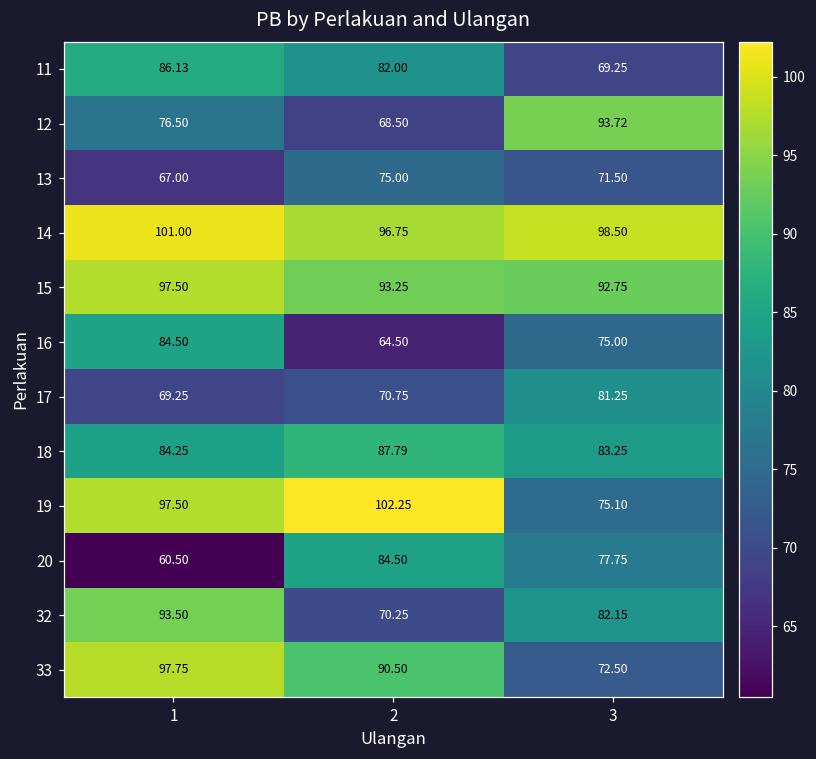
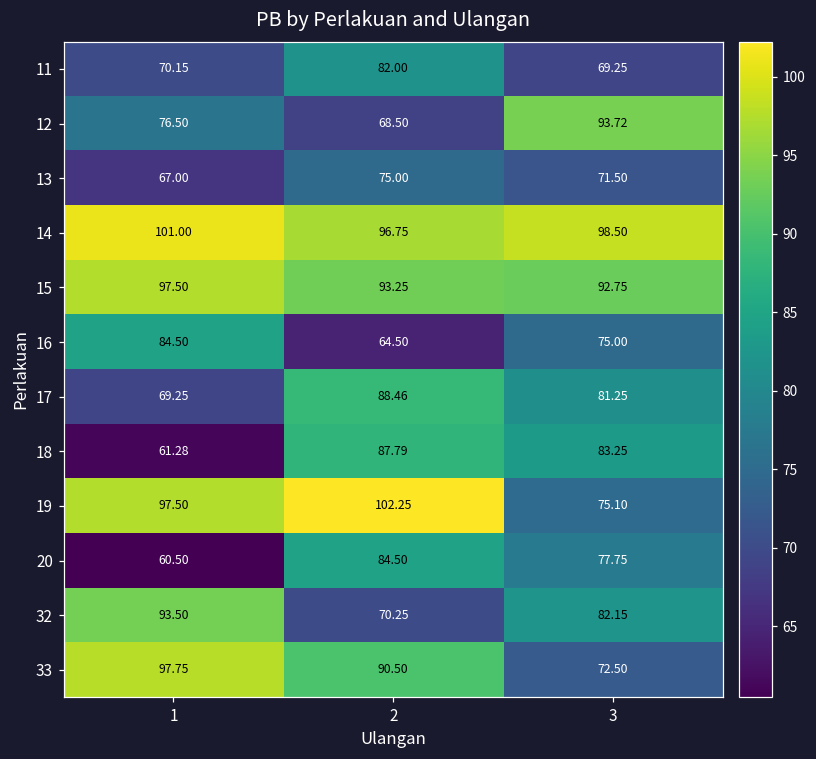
11, 1: 86.13 -> 70.15
17, 2: 70.75 -> 88.46
18, 1: 84.25 -> 61.28
